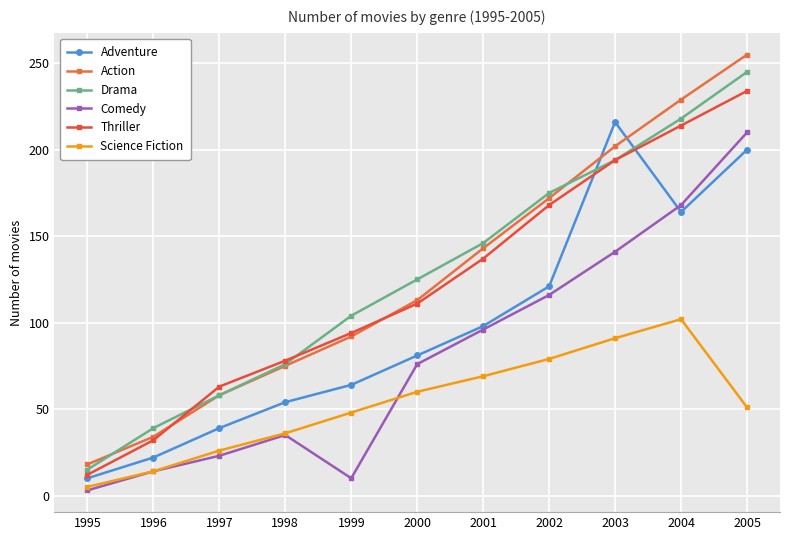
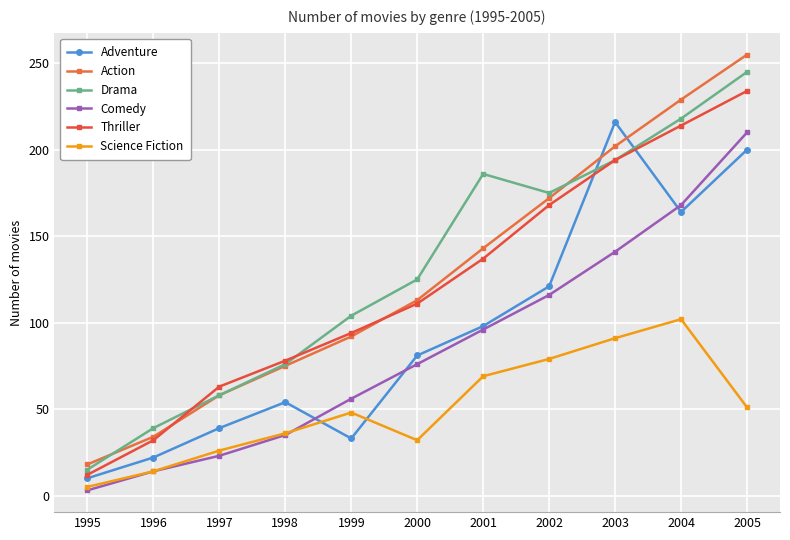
Adventure, 1999: 64 -> 33
Comedy, 1999: 10 -> 56
Science Fiction, 2000: 60 -> 32
Drama, 2001: 146 -> 186
